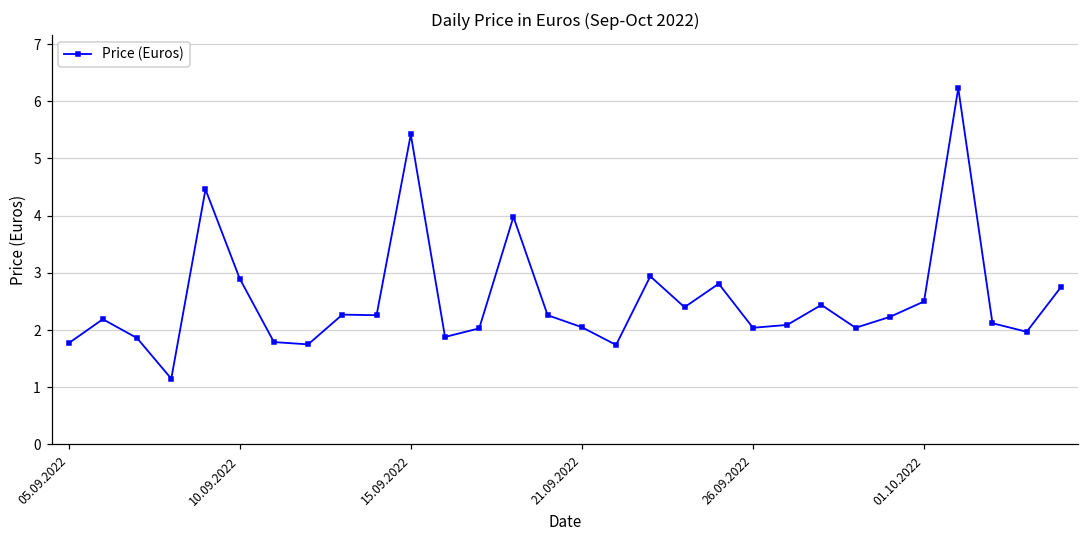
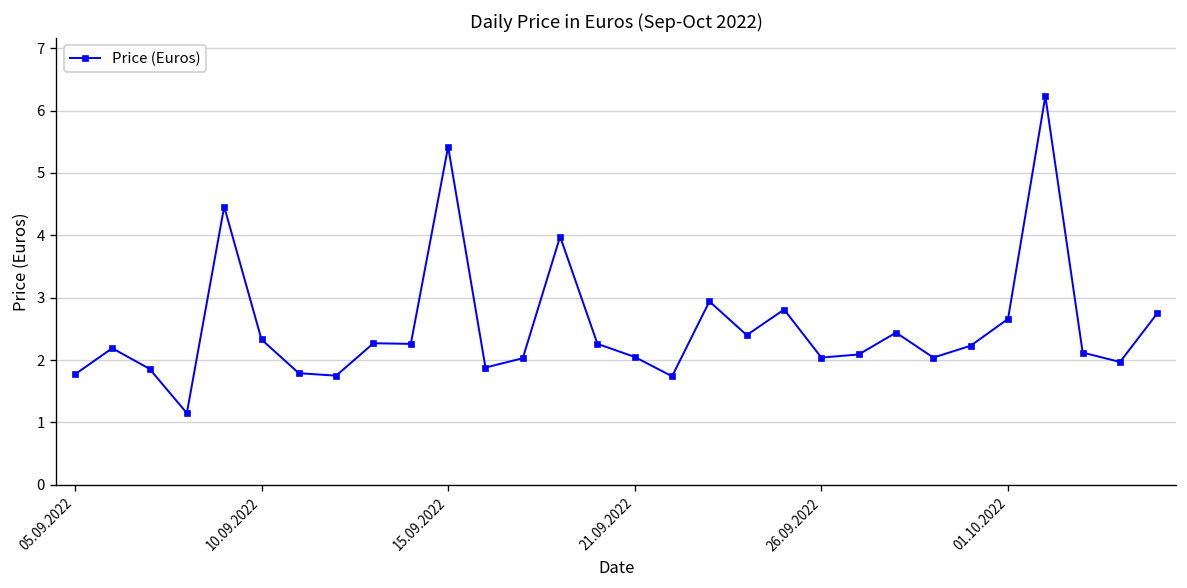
10.09.2022: 2.9 -> 2.3
01.10.2022: 2.5 -> 2.7
